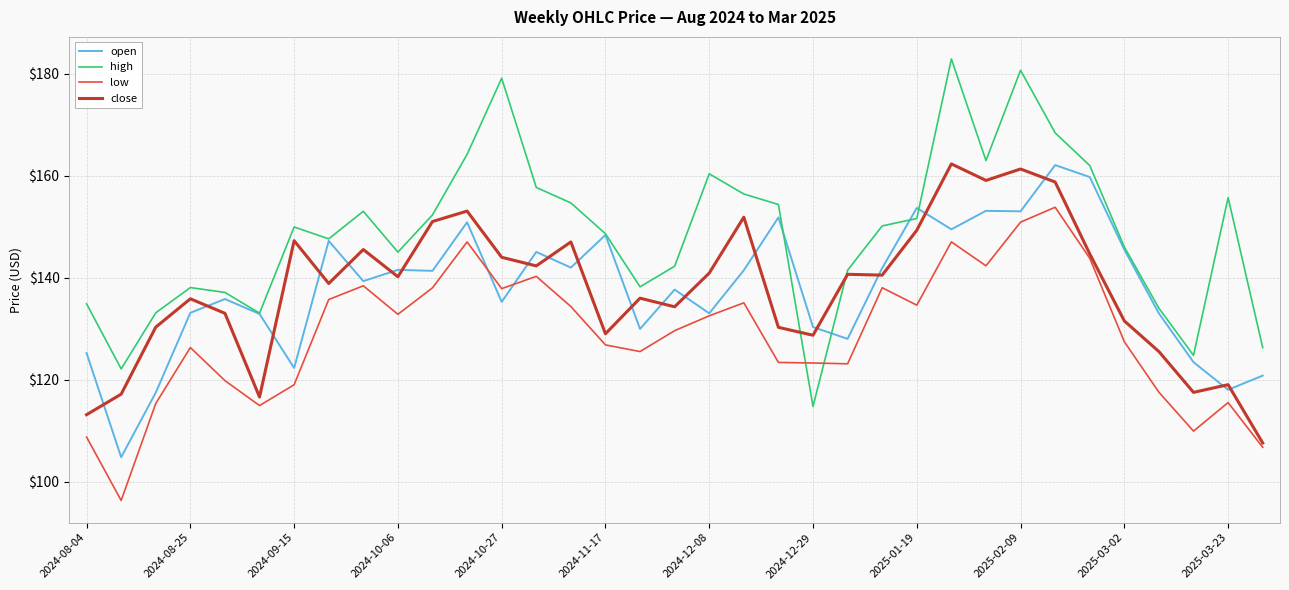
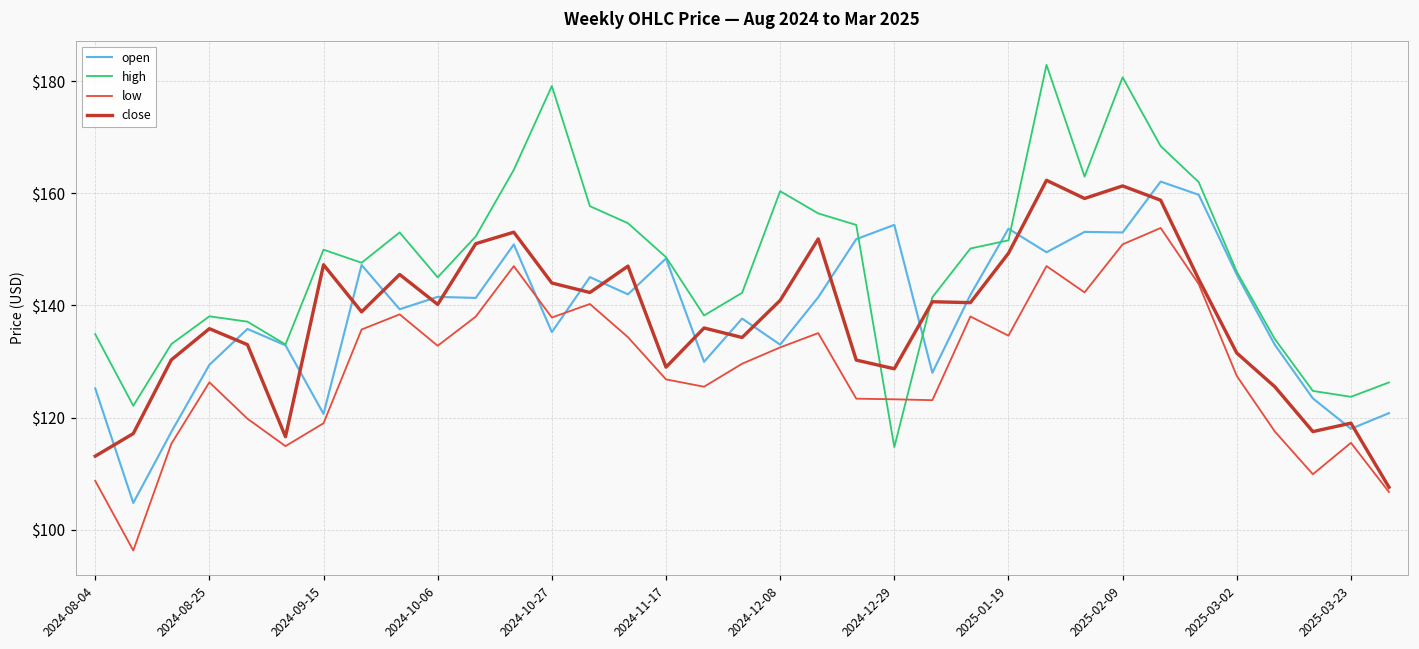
open, 2024-08-25: $133 -> $129
open, 2024-09-15: $122 -> $121
open, 2024-12-29: $130 -> $154
high, 2025-03-23: $156 -> $124
